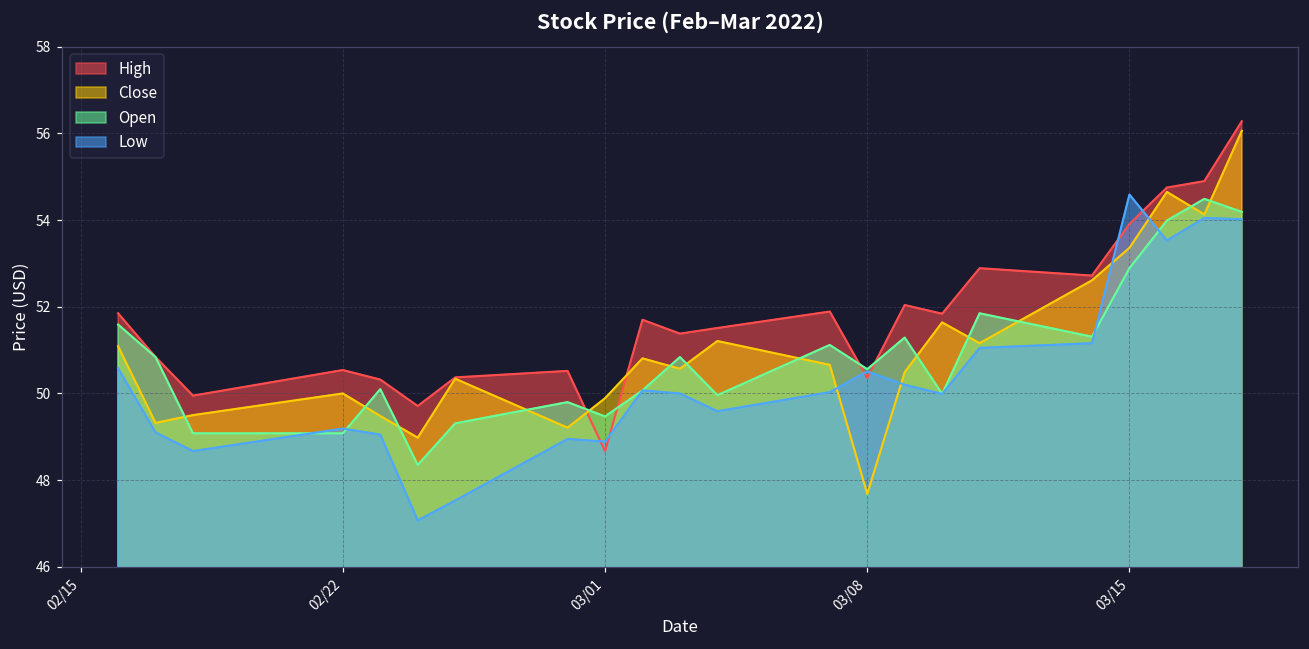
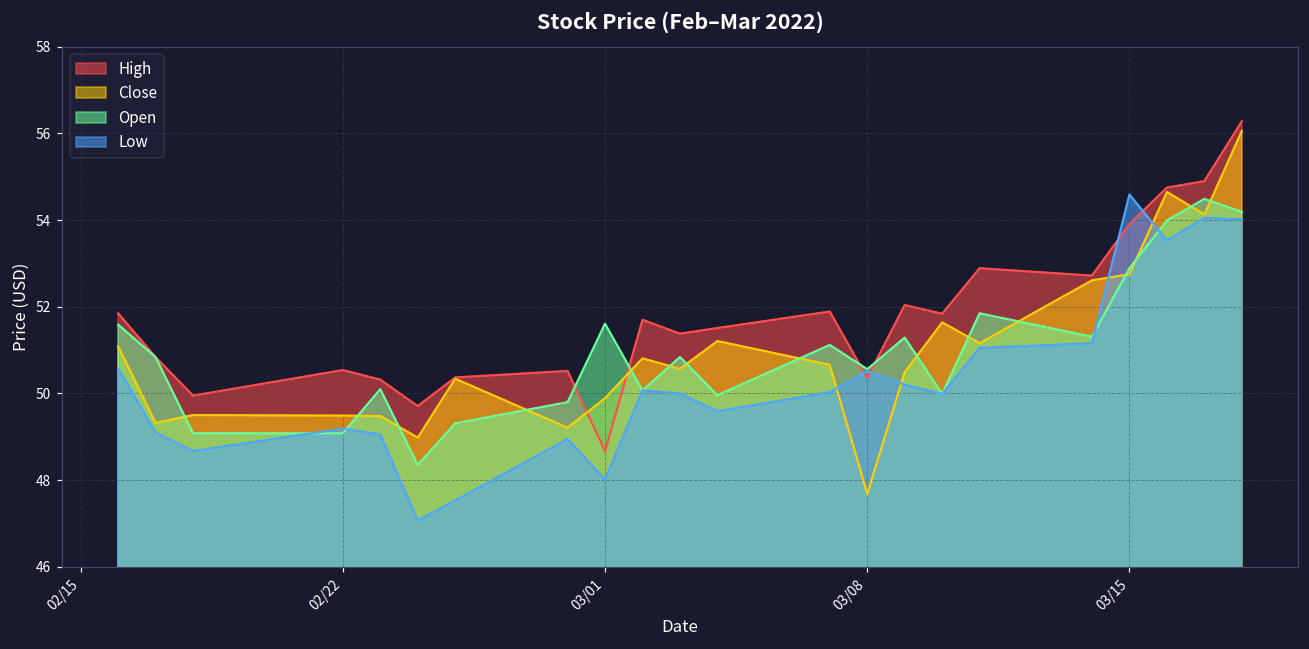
Close, 02/22: 50.0 -> 49.5
Open, 03/01: 49.5 -> 51.6
Low, 03/01: 48.9 -> 48.0
Close, 03/15: 53.4 -> 52.8
